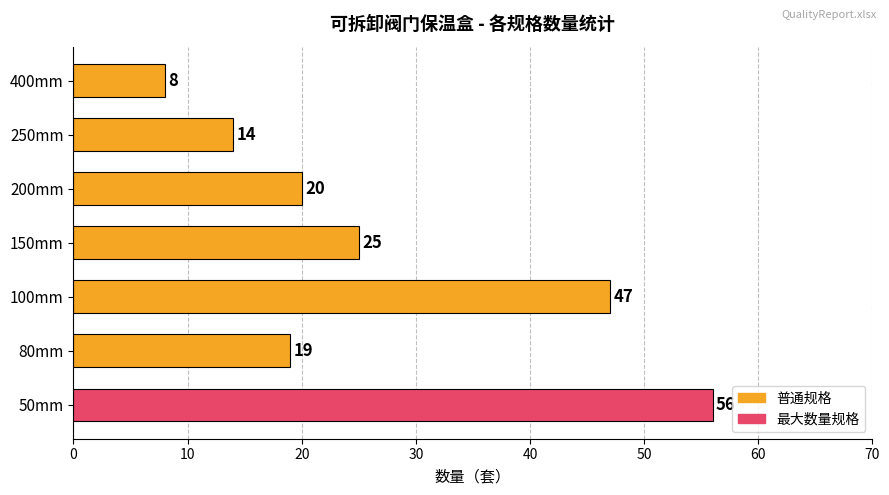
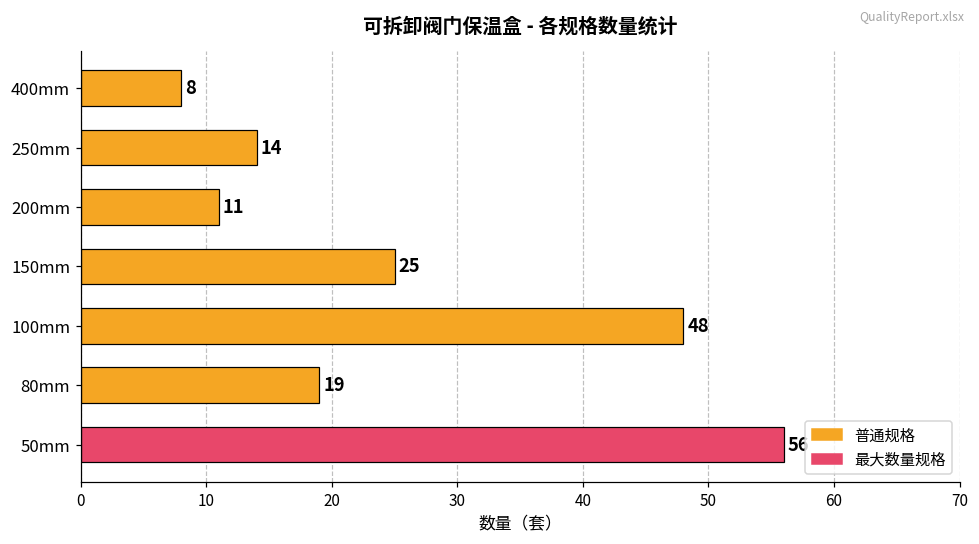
200mm: 20 -> 11
100mm: 47 -> 48
